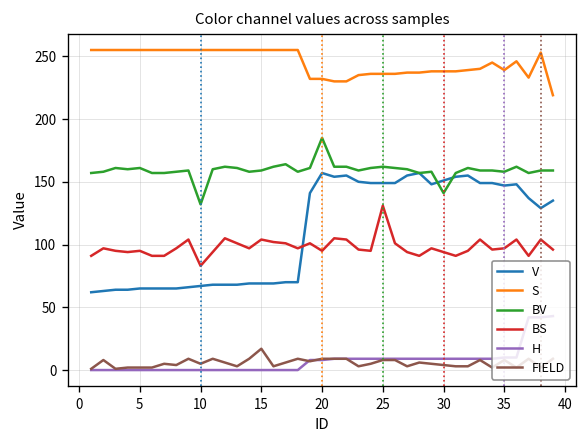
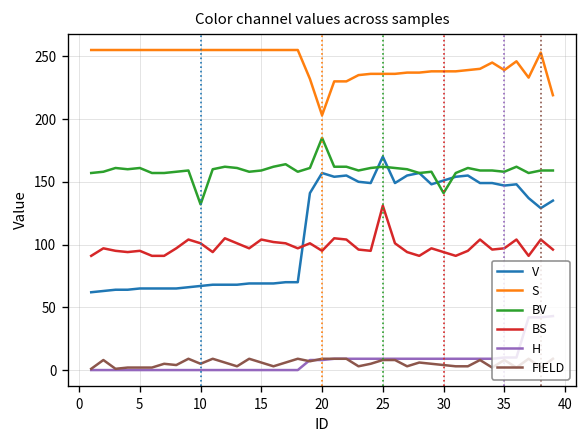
BS, 10: 83 -> 101
FIELD, 15: 17 -> 6
S, 20: 232 -> 203
V, 25: 149 -> 170
